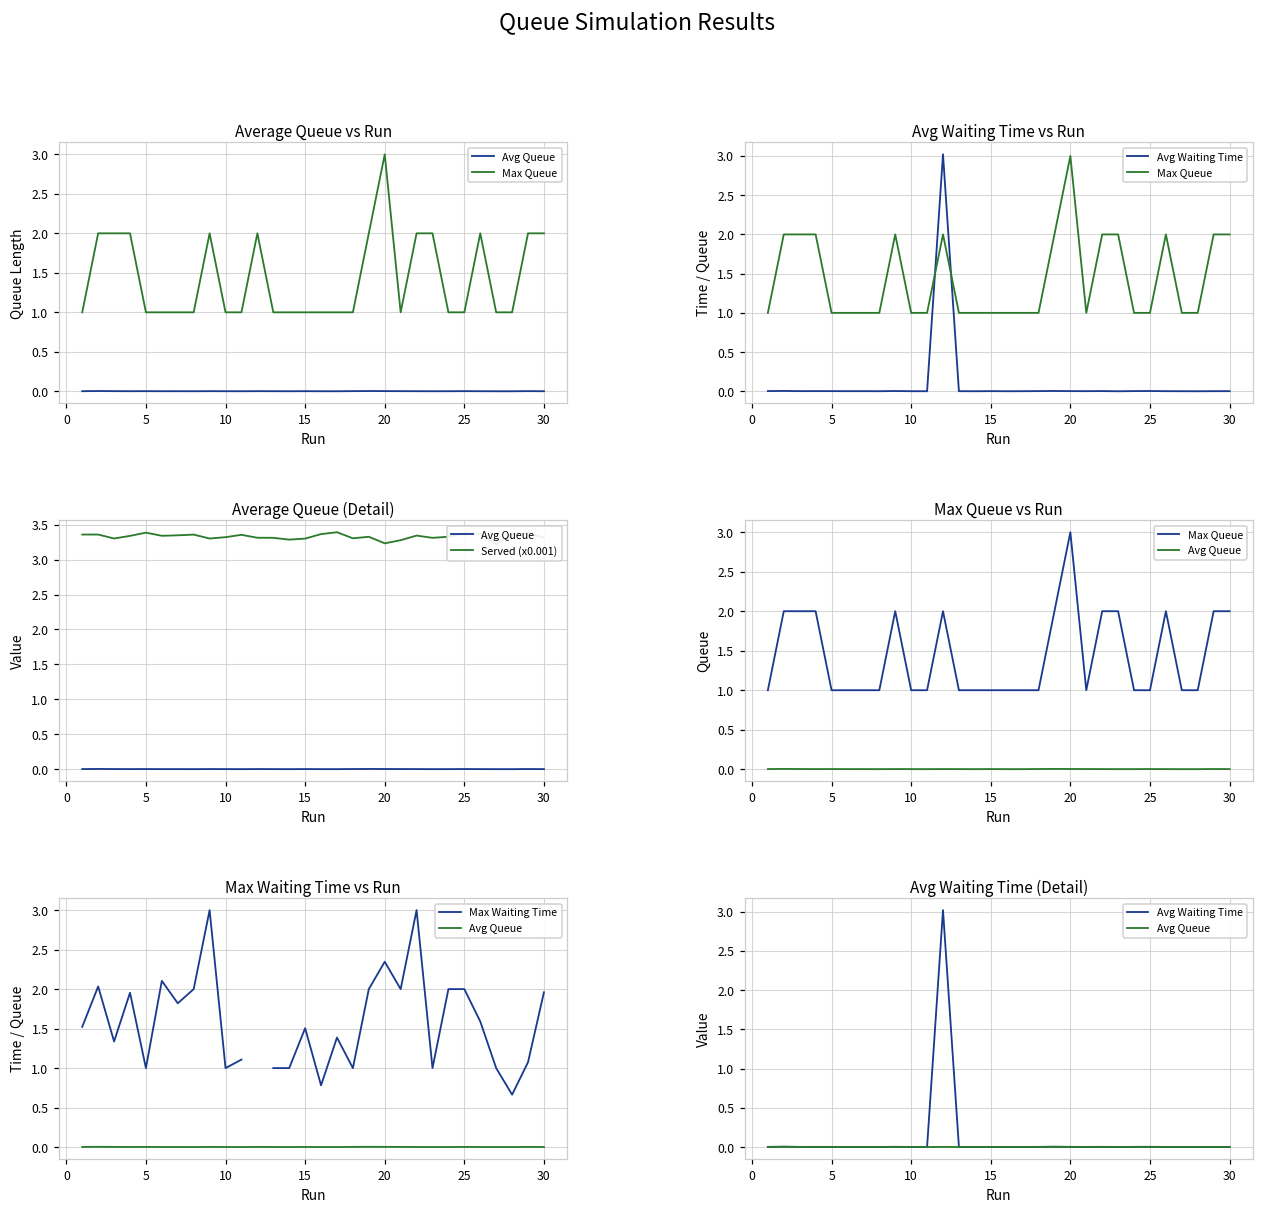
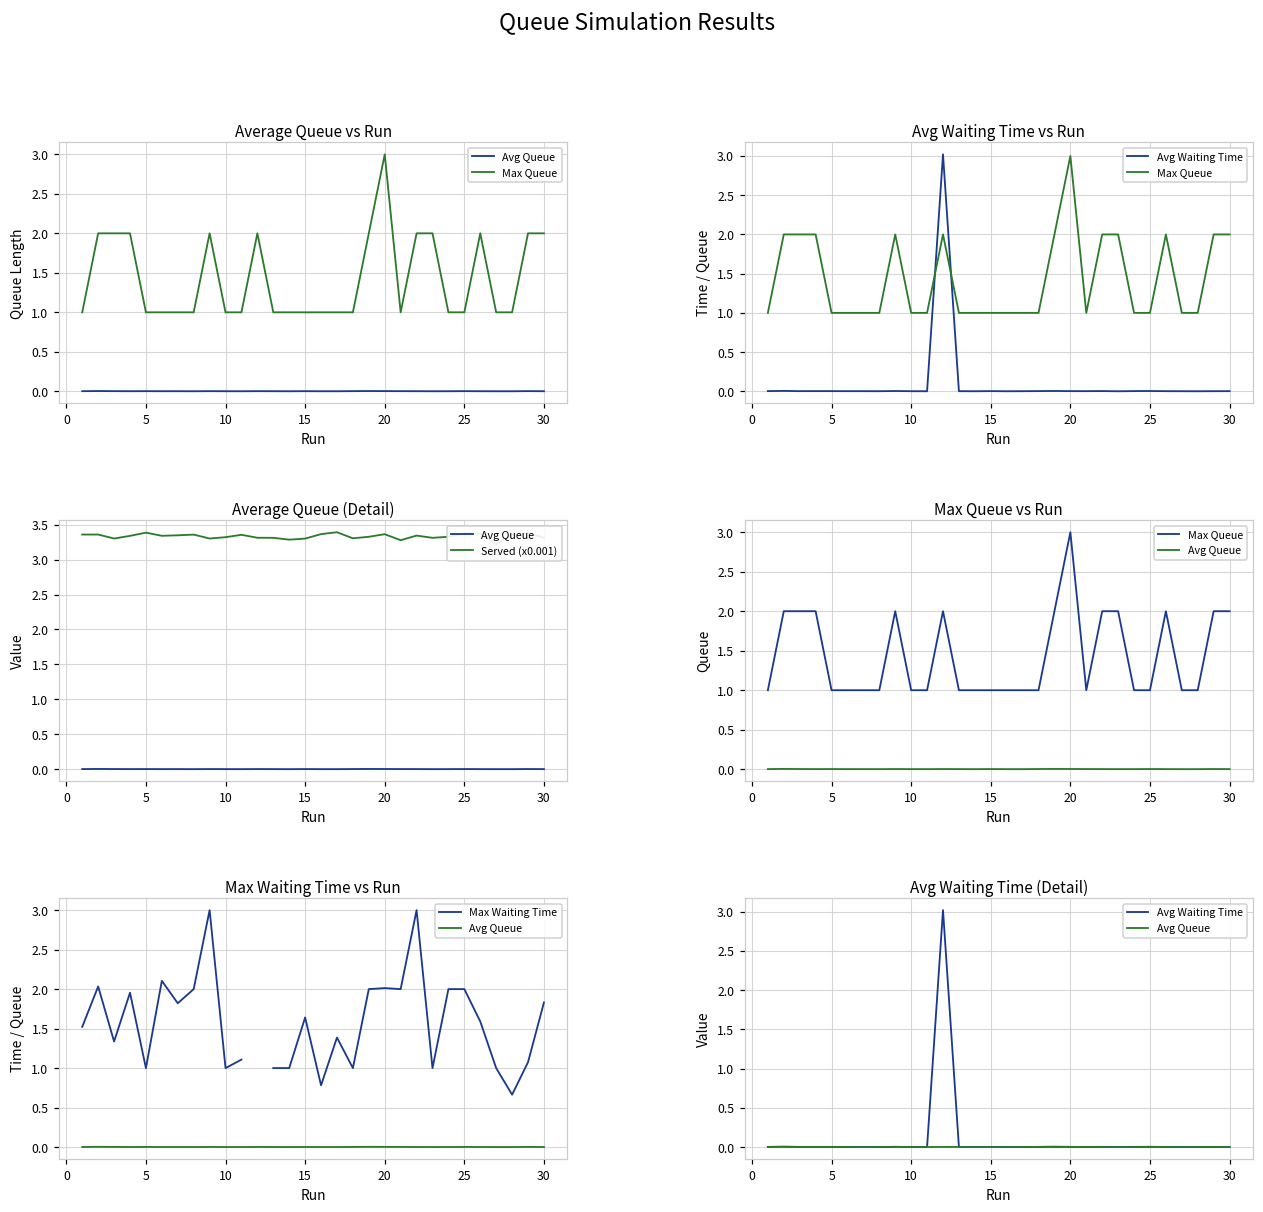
Average Queue (Detail), Served (x0.001), 20: 3.2 -> 3.4
Max Waiting Time vs Run, Max Waiting Time, 15: 1.5 -> 1.6
Max Waiting Time vs Run, Max Waiting Time, 20: 2.3 -> 2.0
Max Waiting Time vs Run, Max Waiting Time, 30: 2.0 -> 1.8
